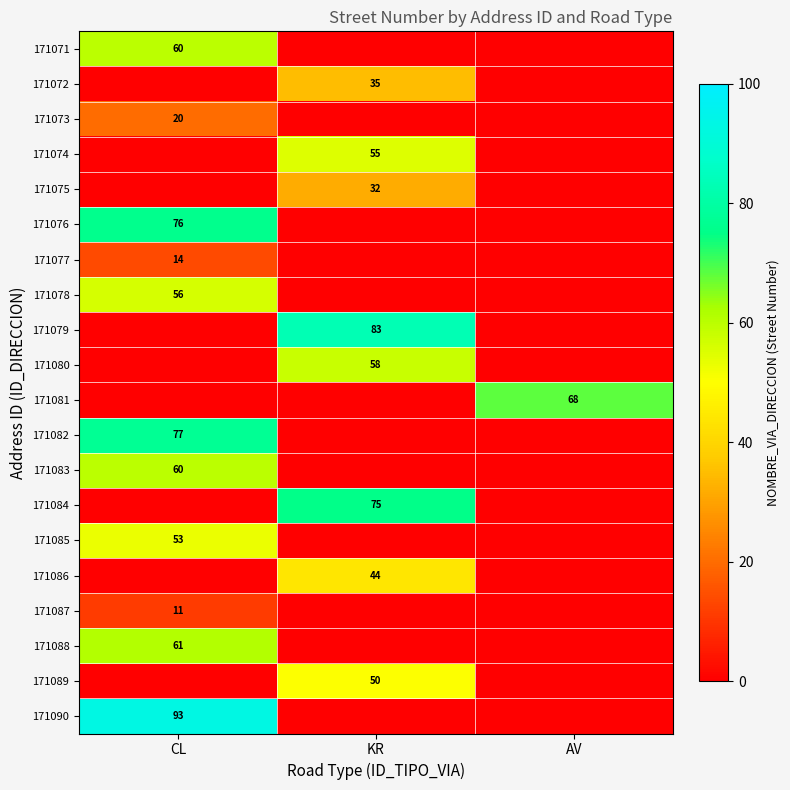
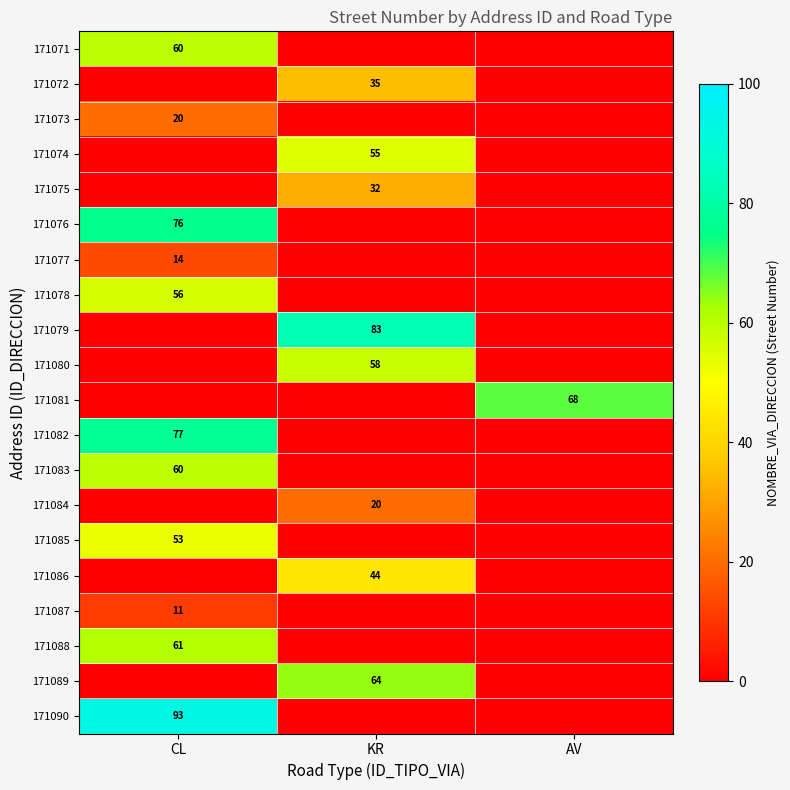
171084, KR: 75 -> 20
171089, KR: 50 -> 64
